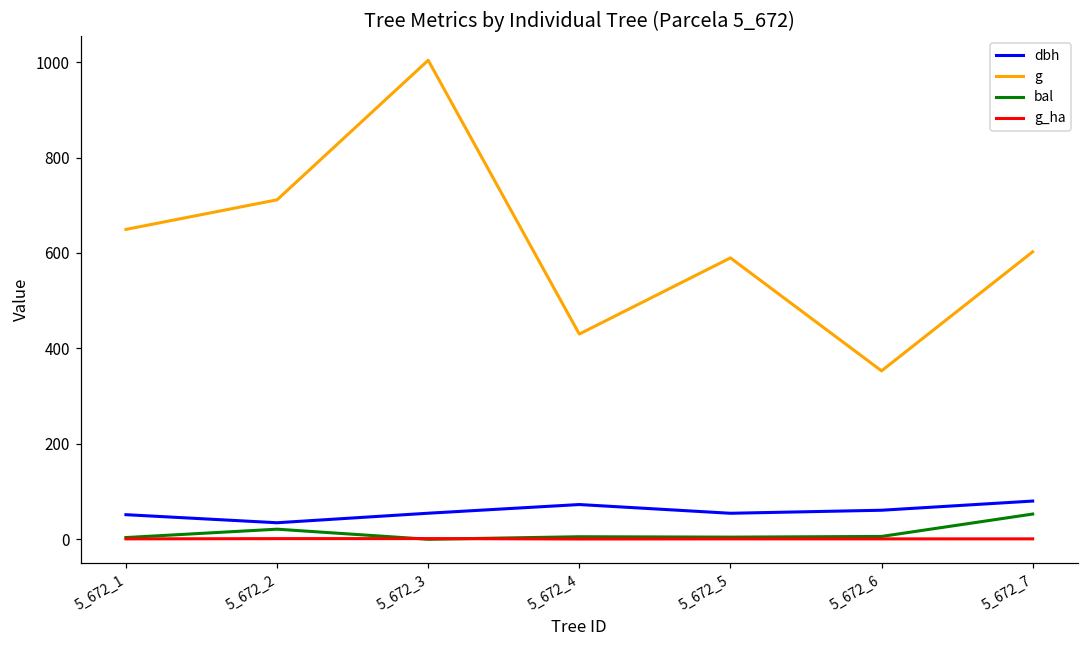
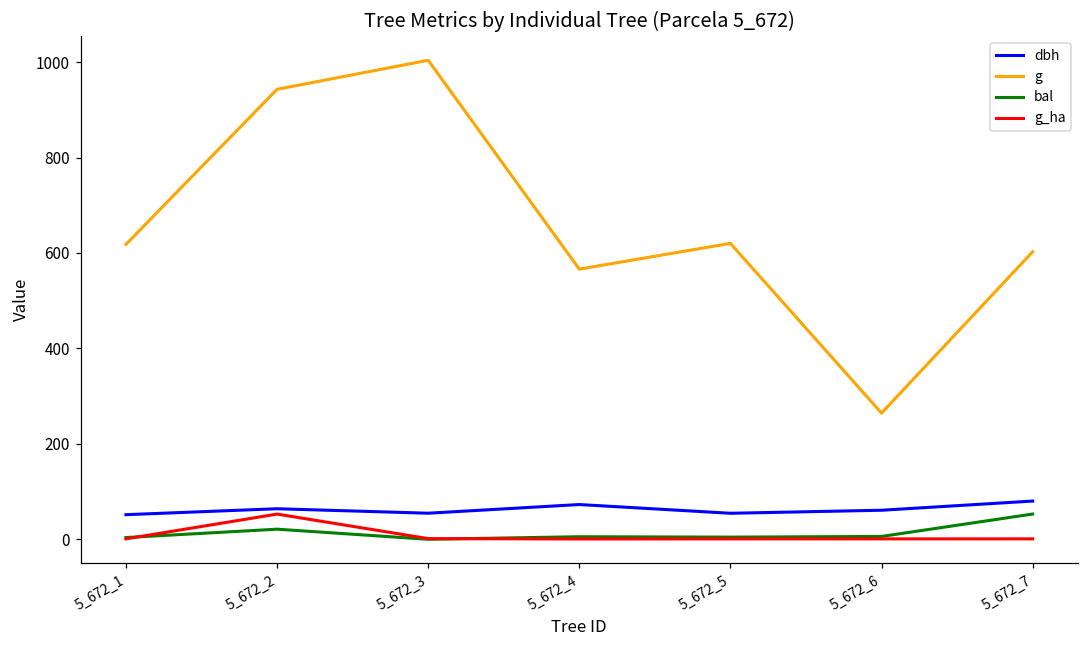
g, 5_672_1: 650 -> 620
dbh, 5_672_2: 30 -> 60
g, 5_672_2: 710 -> 940
g_ha, 5_672_2: 0 -> 50
g, 5_672_4: 430 -> 570
g, 5_672_5: 590 -> 620
g, 5_672_6: 350 -> 260
